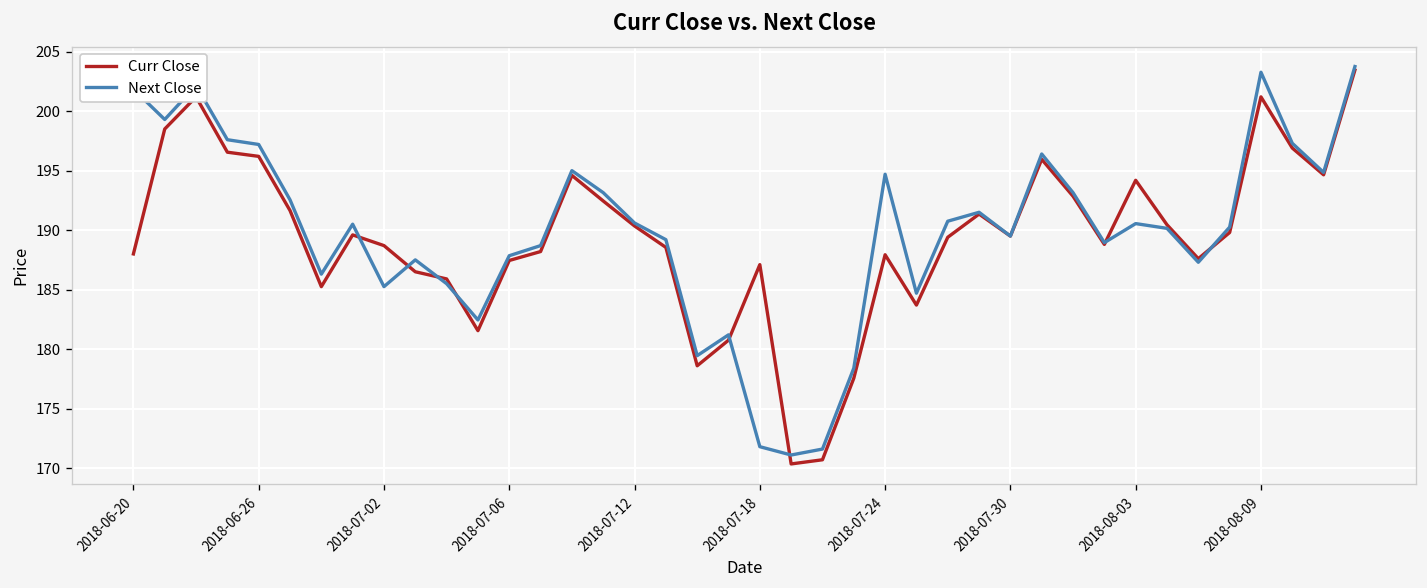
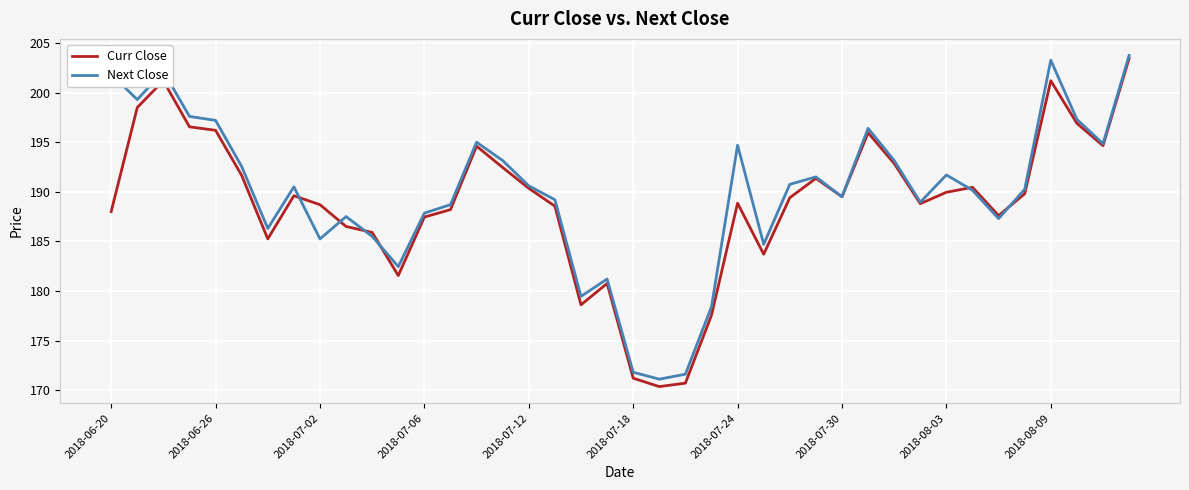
Curr Close, 2018-07-18: 187 -> 171
Curr Close, 2018-07-24: 188 -> 189
Curr Close, 2018-08-03: 194 -> 190
Next Close, 2018-08-03: 191 -> 192
